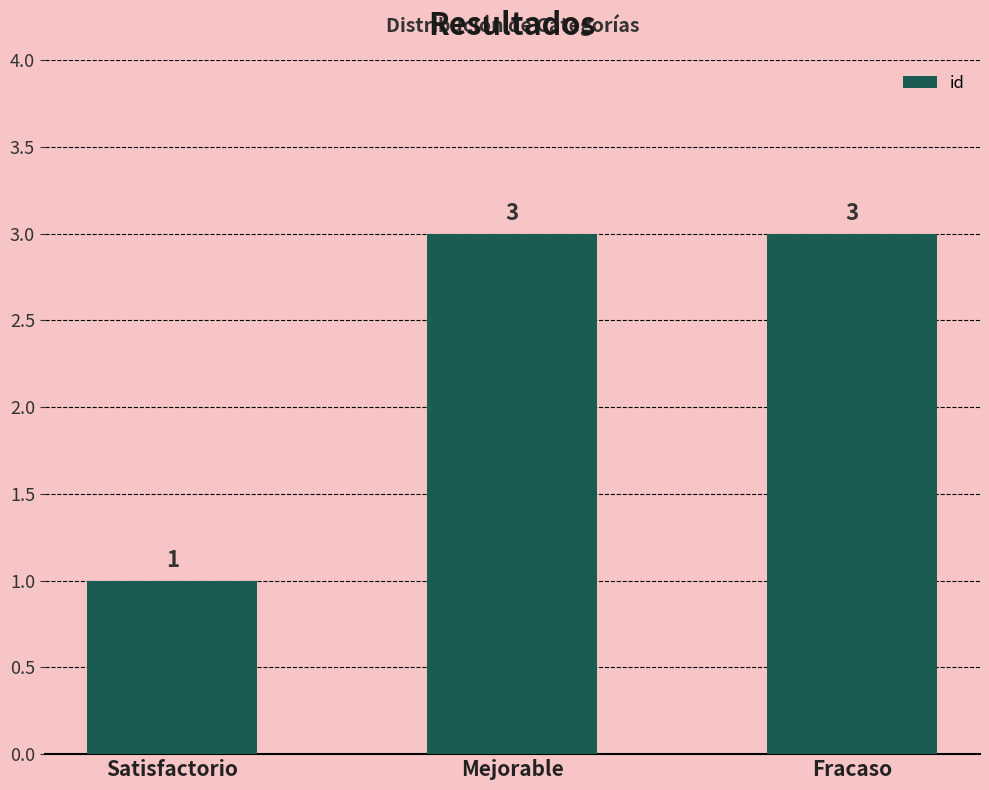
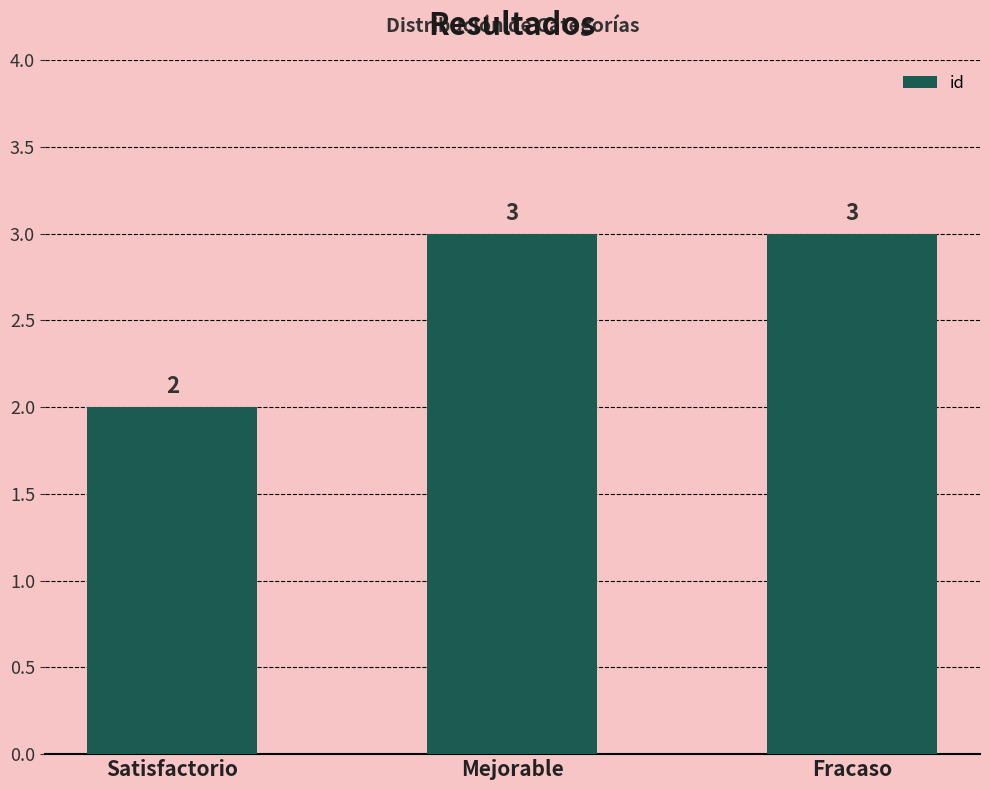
Satisfactorio: 1 -> 2
